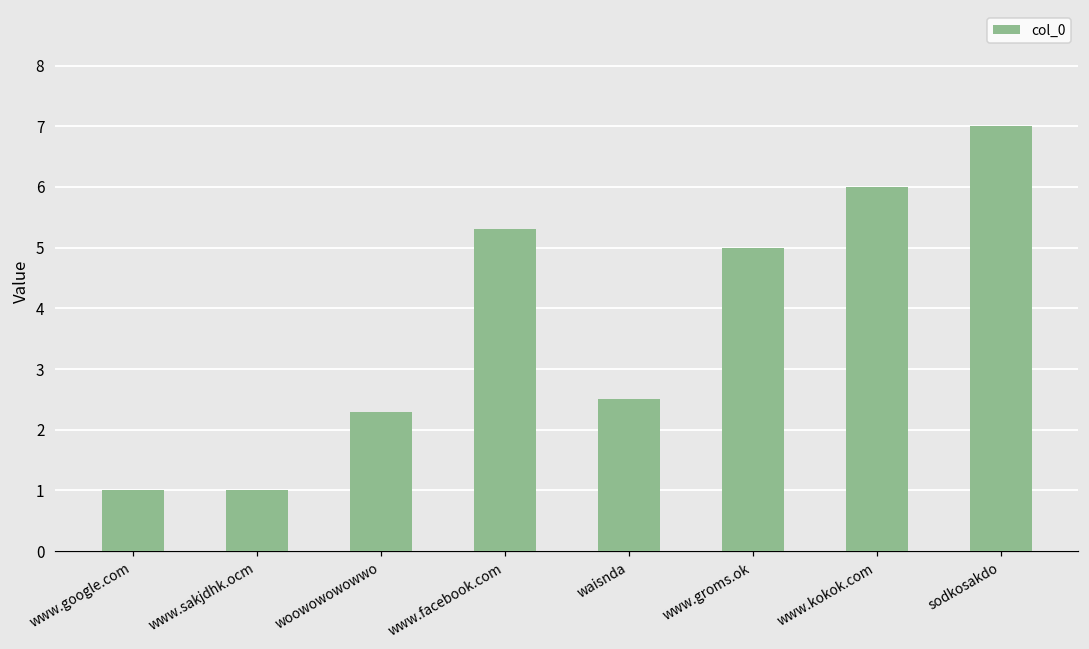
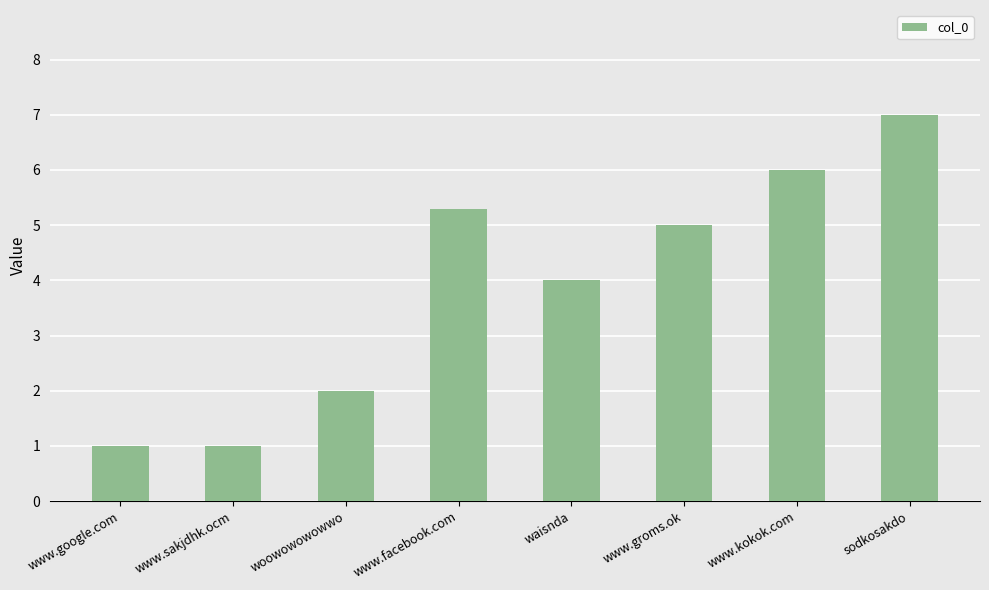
woowowowowwo: 2.3 -> 2.0
waisnda: 2.5 -> 4.0
